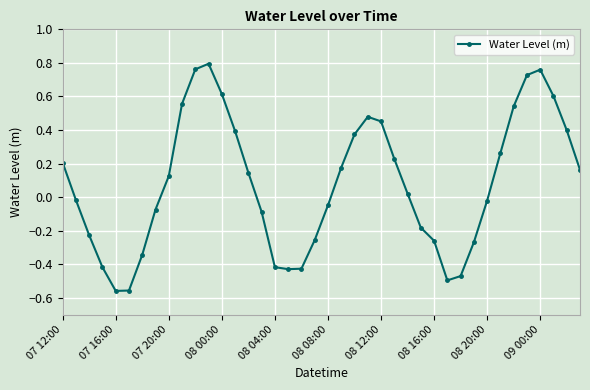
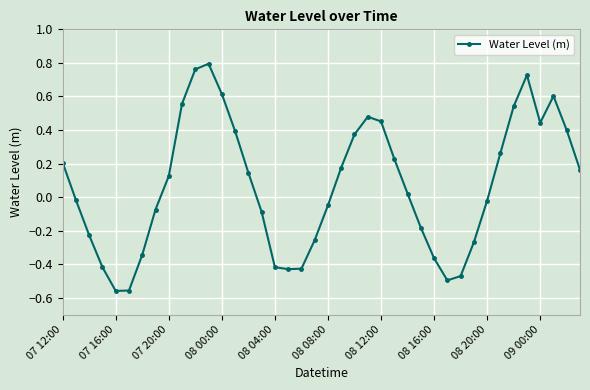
08 16:00: -0.26 -> -0.36
09 00:00: 0.76 -> 0.44
